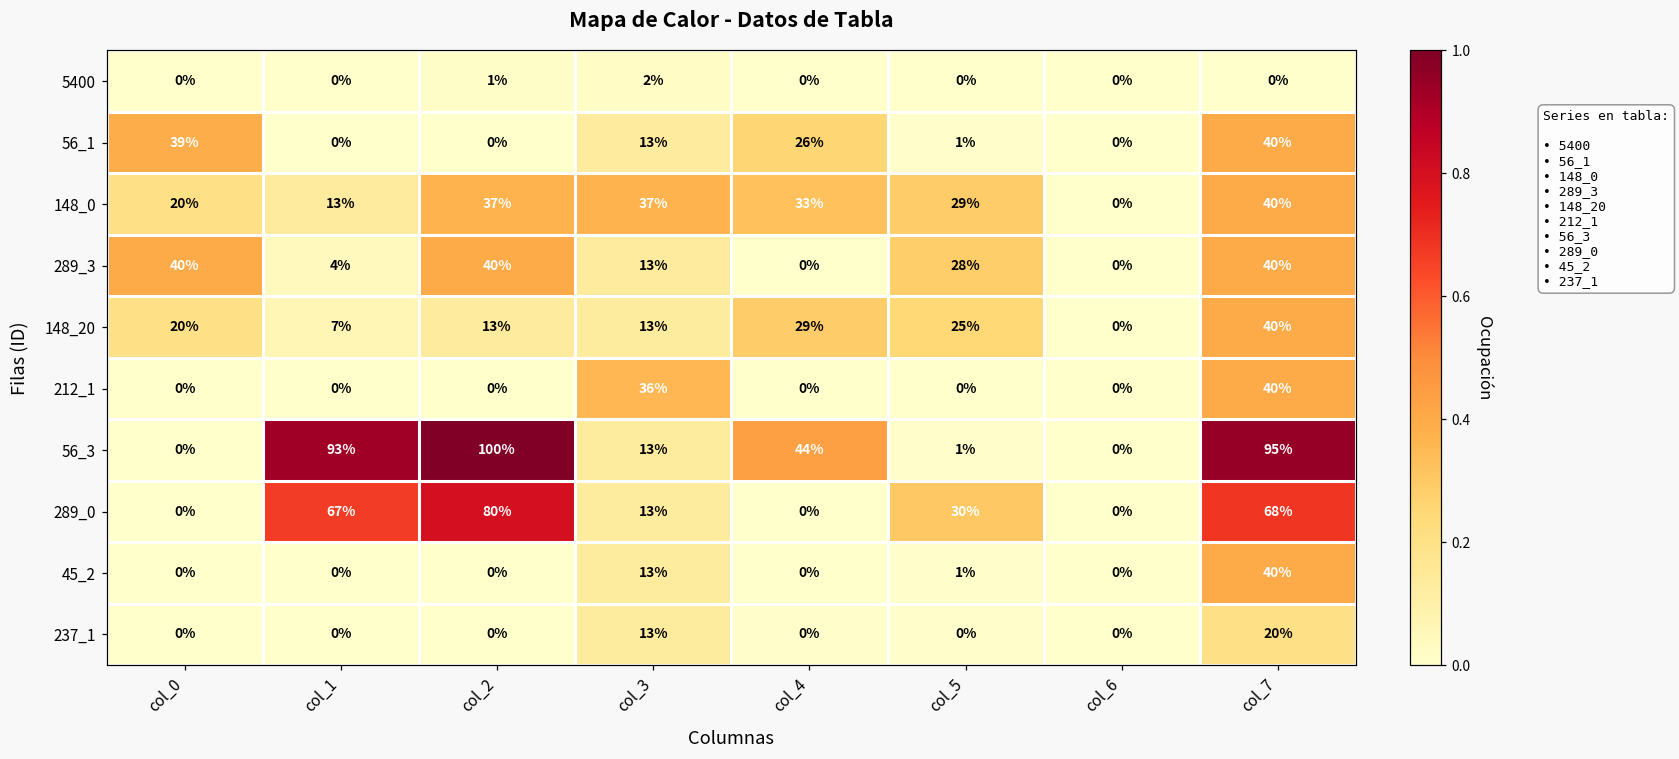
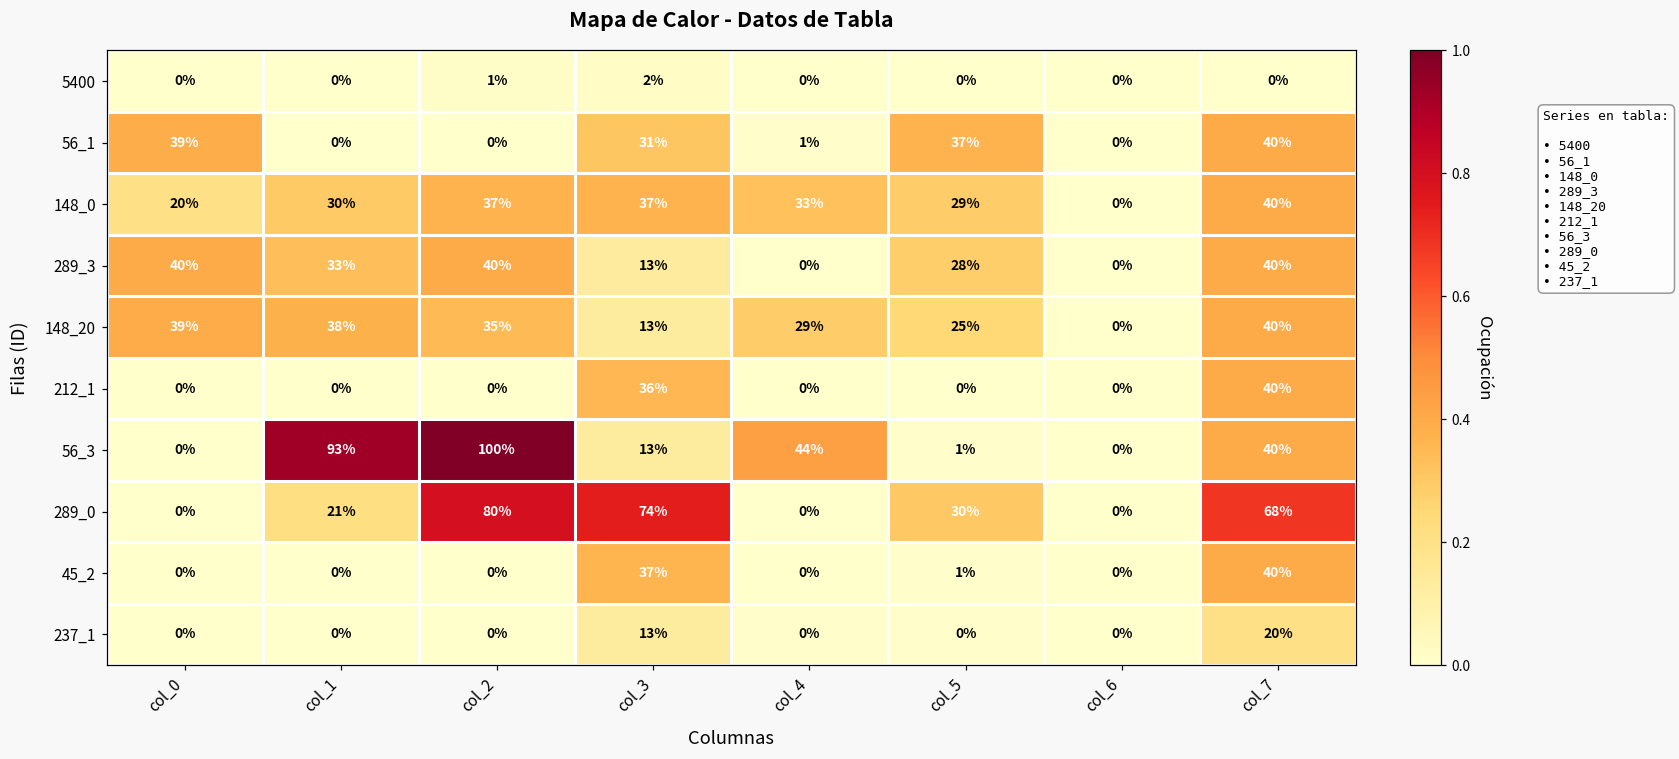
56_1, col_3: 13% -> 31%
56_1, col_4: 26% -> 1%
56_1, col_5: 1% -> 37%
148_0, col_1: 13% -> 30%
289_3, col_1: 4% -> 33%
148_20, col_0: 20% -> 39%
148_20, col_1: 7% -> 38%
148_20, col_2: 13% -> 35%
56_3, col_7: 95% -> 40%
289_0, col_1: 67% -> 21%
289_0, col_3: 13% -> 74%
45_2, col_3: 13% -> 37%
